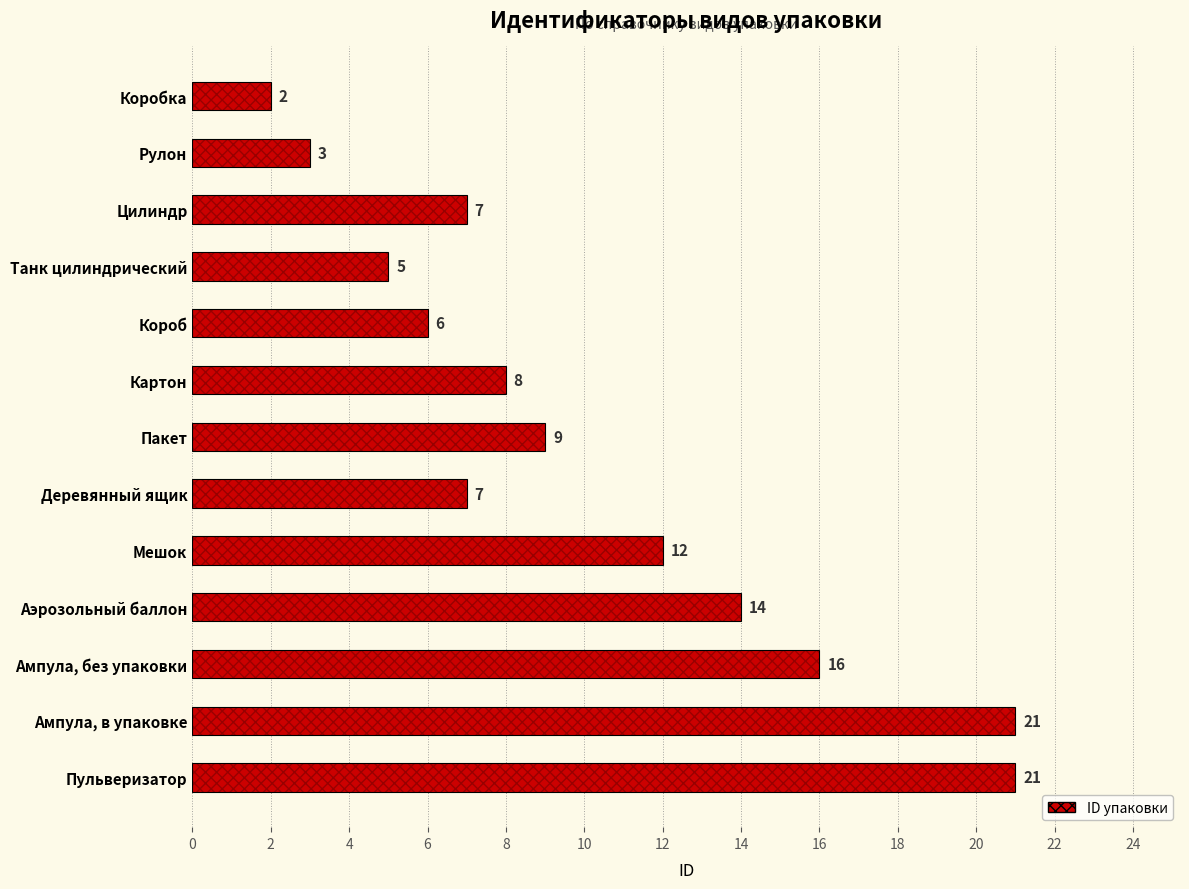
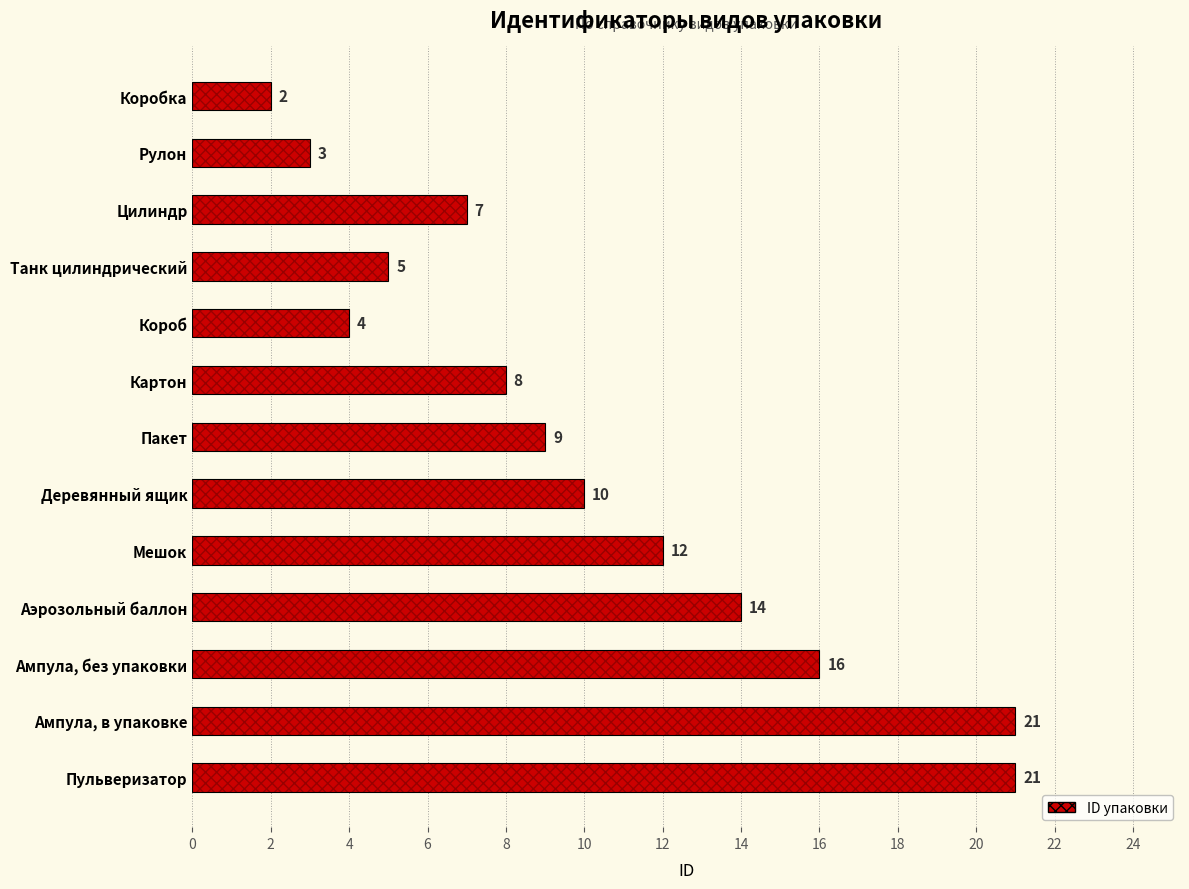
Короб: 6 -> 4
Деревянный ящик: 7 -> 10
